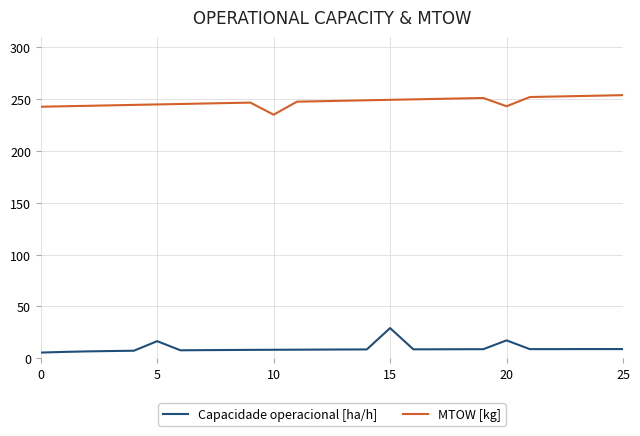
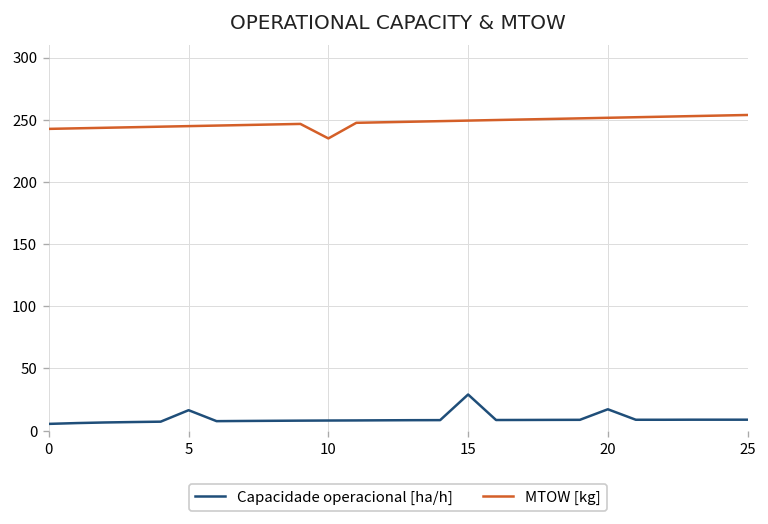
MTOW [kg], 20: 243 -> 252
